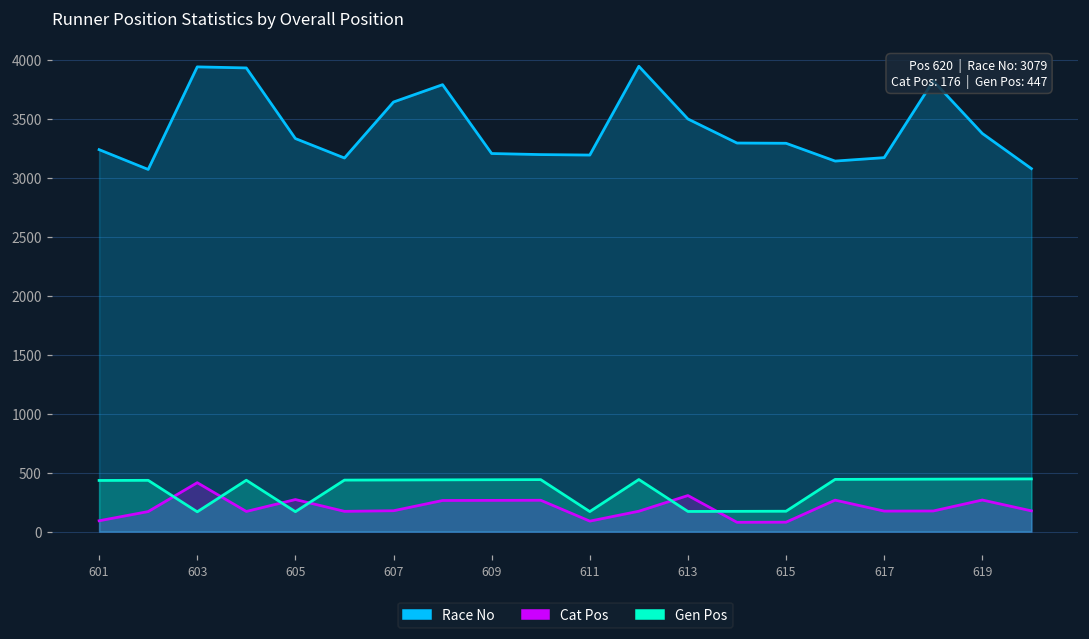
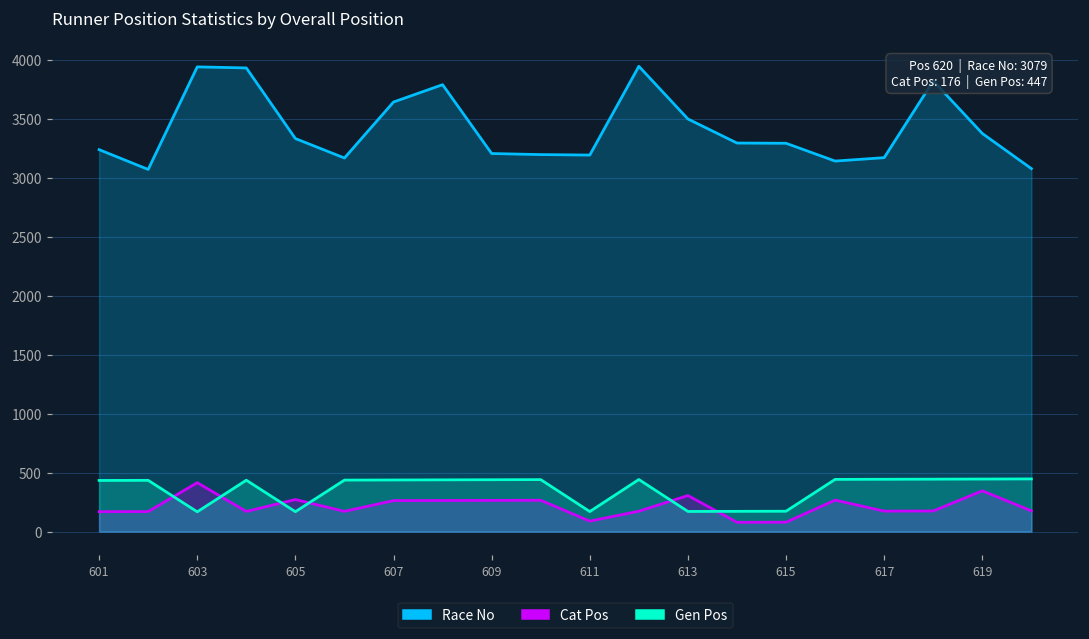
Cat Pos, 601: 90 -> 170
Cat Pos, 607: 180 -> 260
Cat Pos, 619: 270 -> 350
